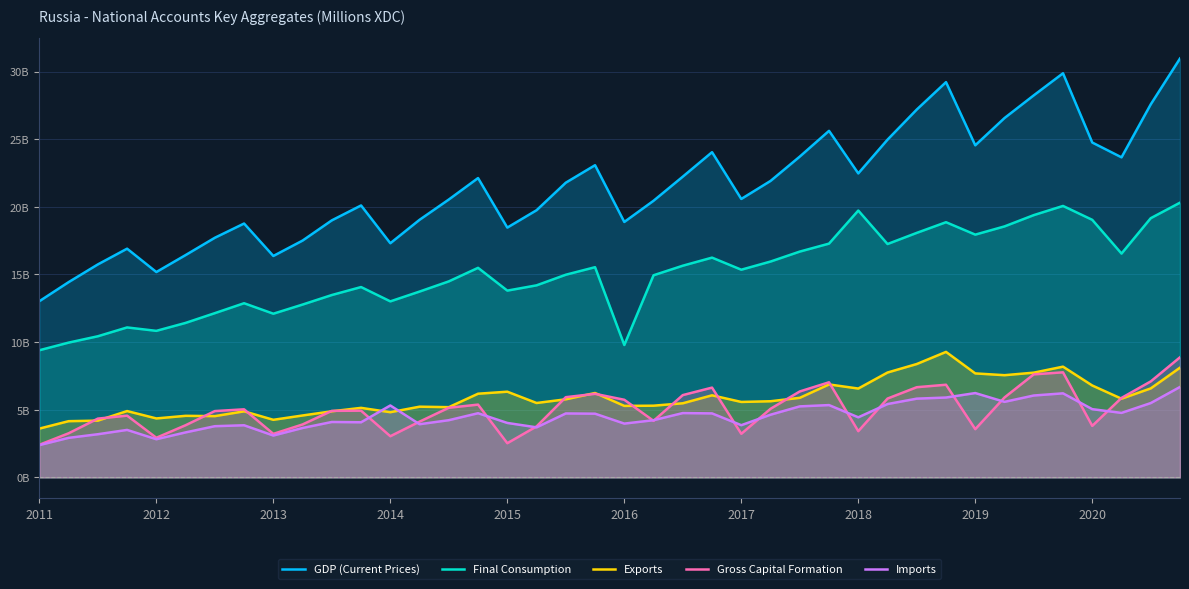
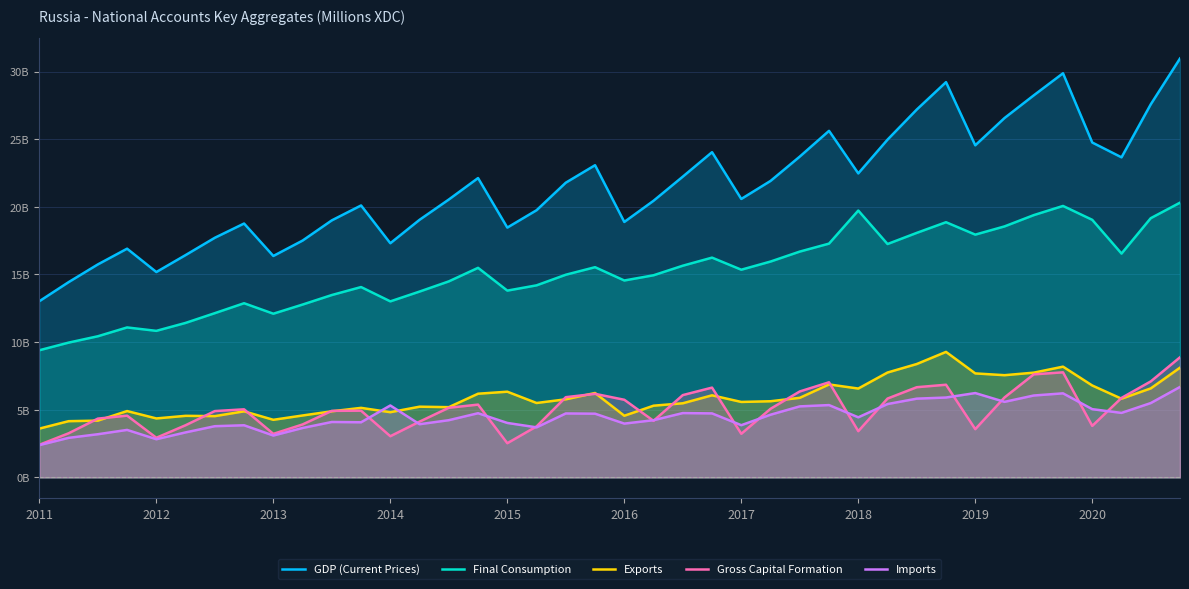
Final Consumption, 2016: 9800000000 -> 14600000000
Exports, 2016: 5300000000 -> 4600000000
